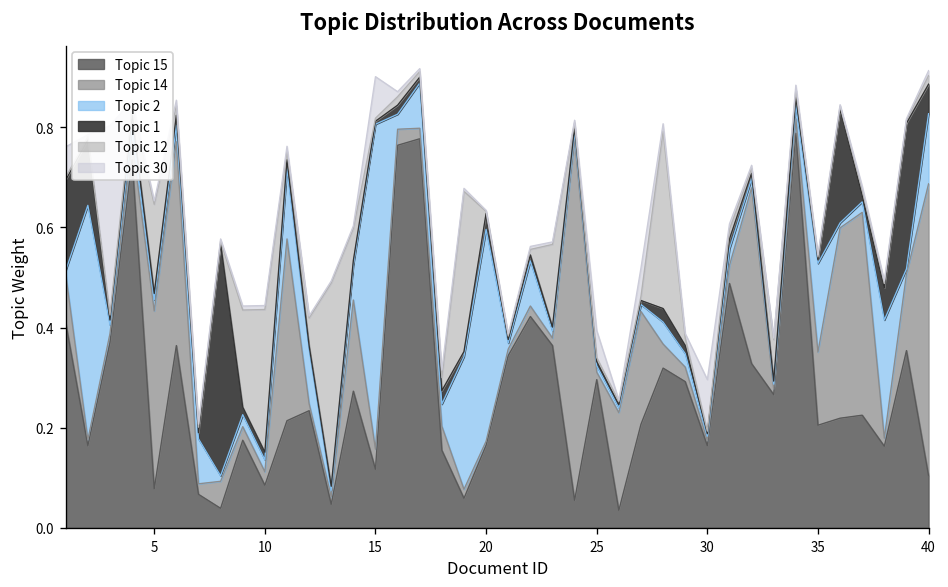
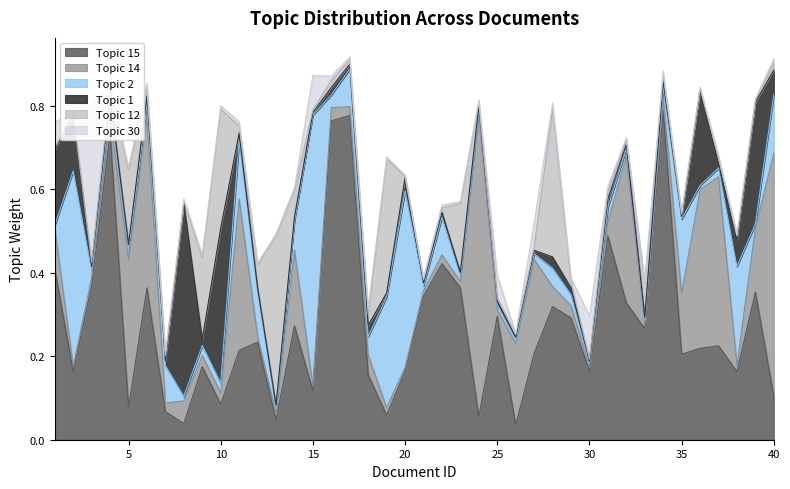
Topic 1, 10: 0.02 -> 0.37
Topic 14, 15: 0.04 -> 0.01
